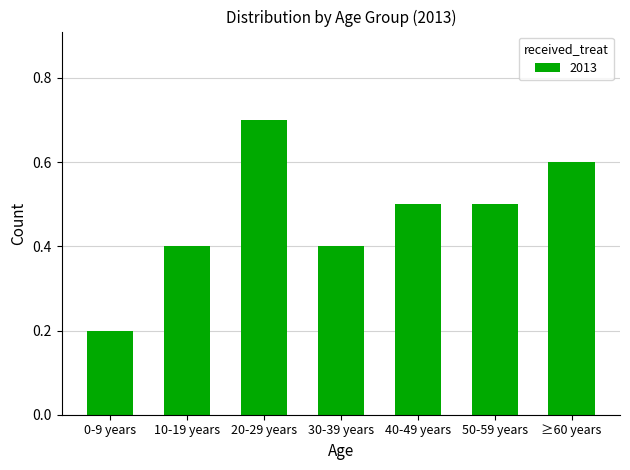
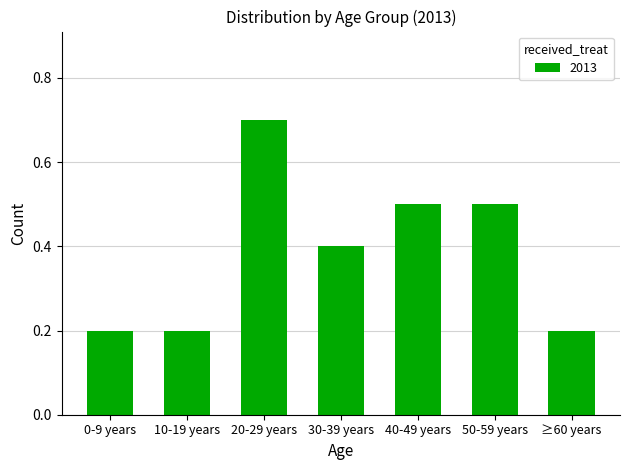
10-19 years: 0.4 -> 0.2
≥60 years: 0.6 -> 0.2
